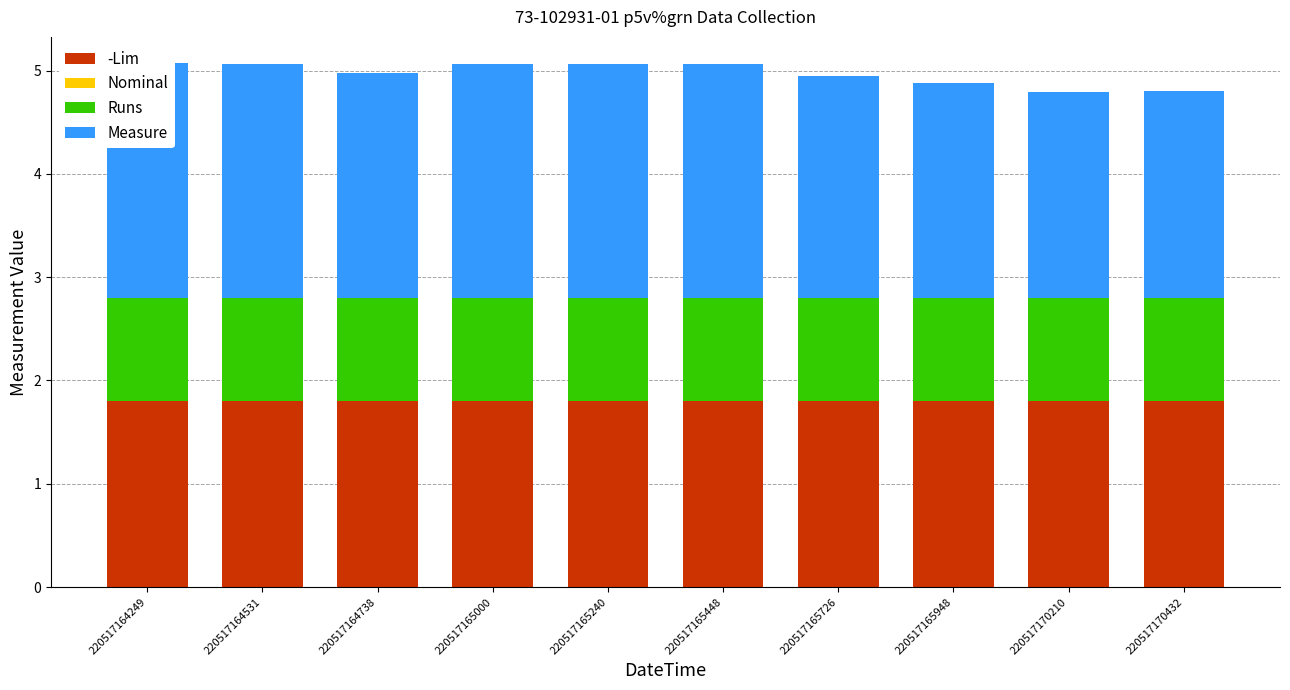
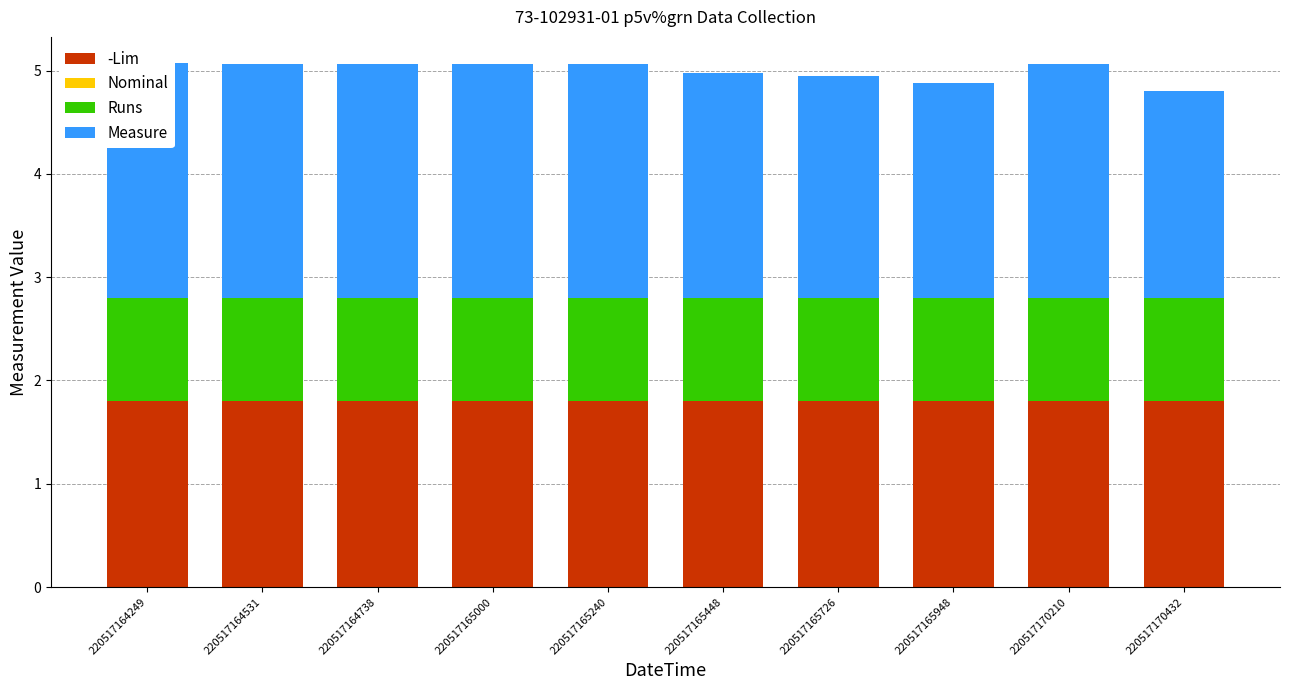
Measure, 220517164738: 2.18 -> 2.27
Measure, 220517165448: 2.26 -> 2.17
Measure, 220517170210: 1.99 -> 2.26
